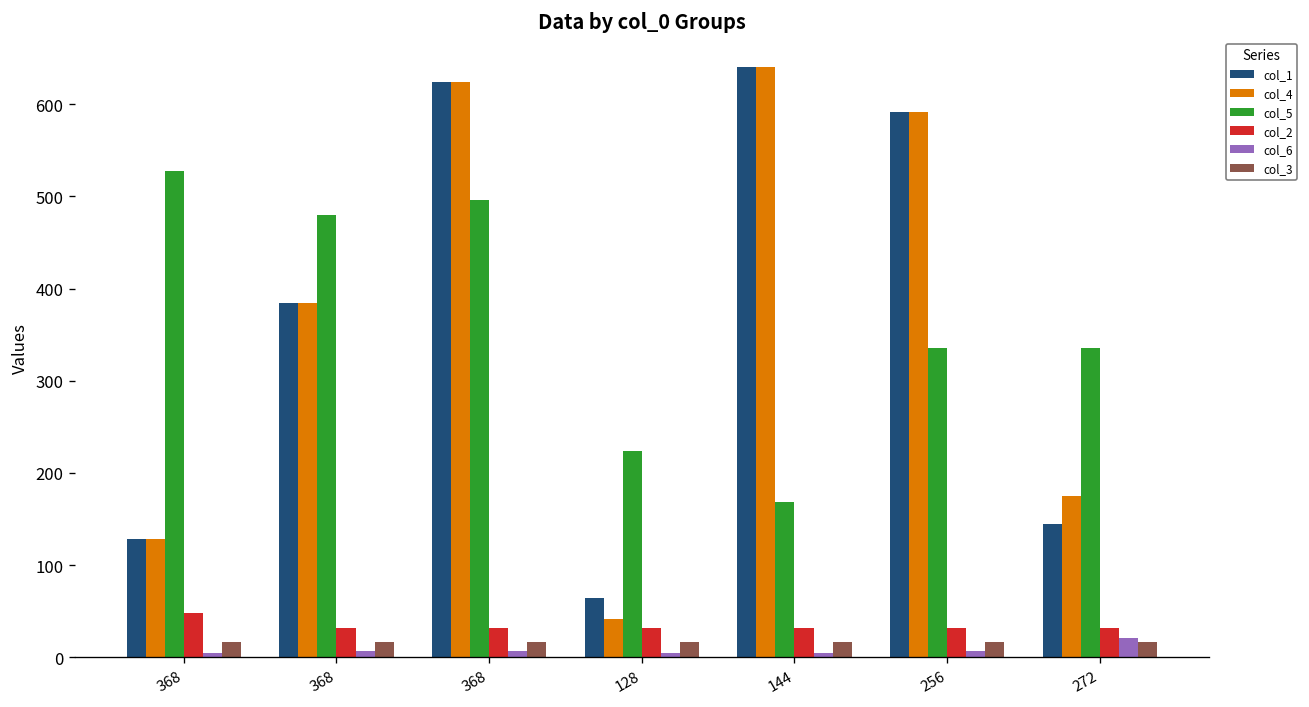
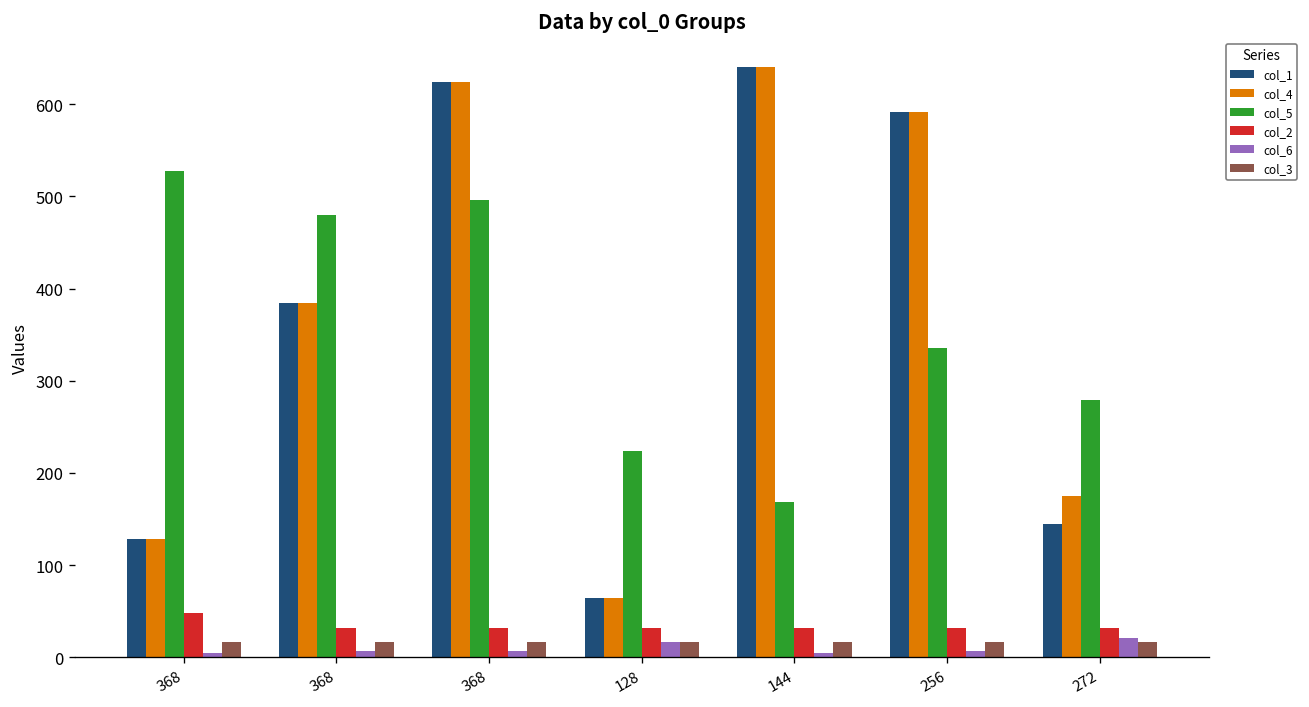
col_4, 128: 40 -> 60
col_6, 128: 10 -> 20
col_5, 272: 340 -> 280
